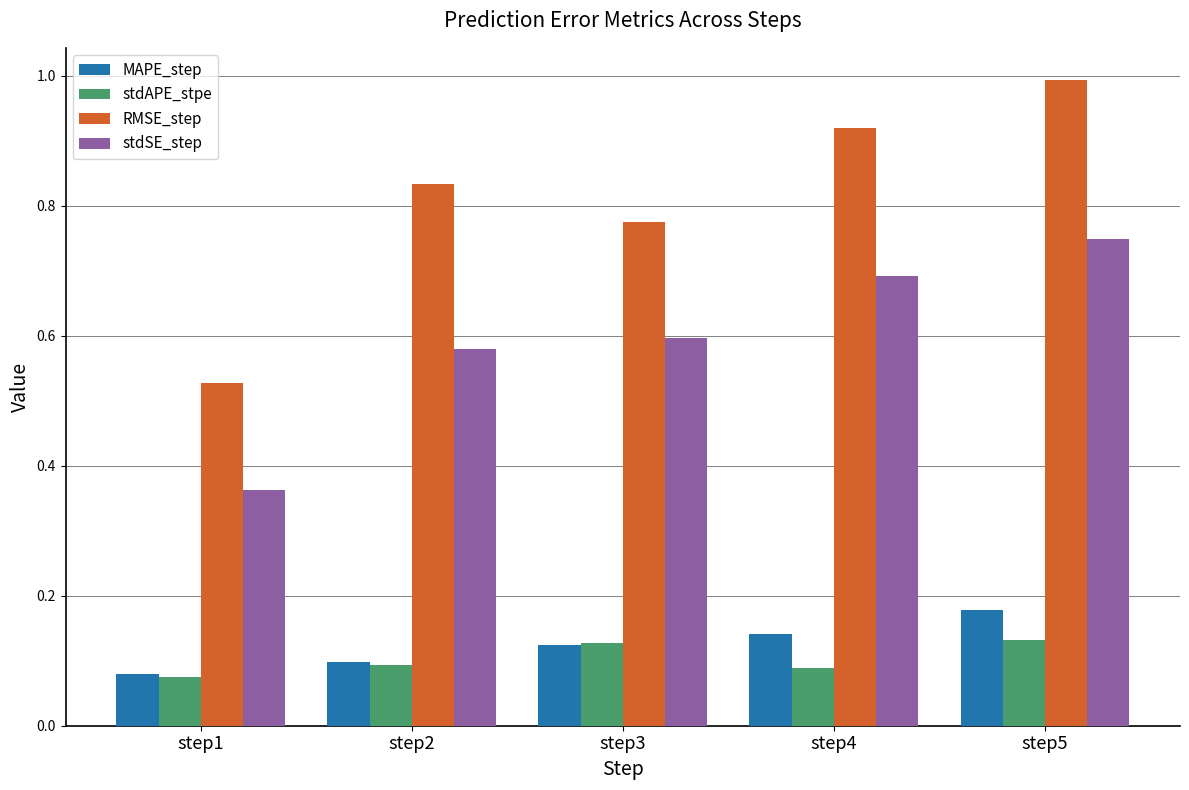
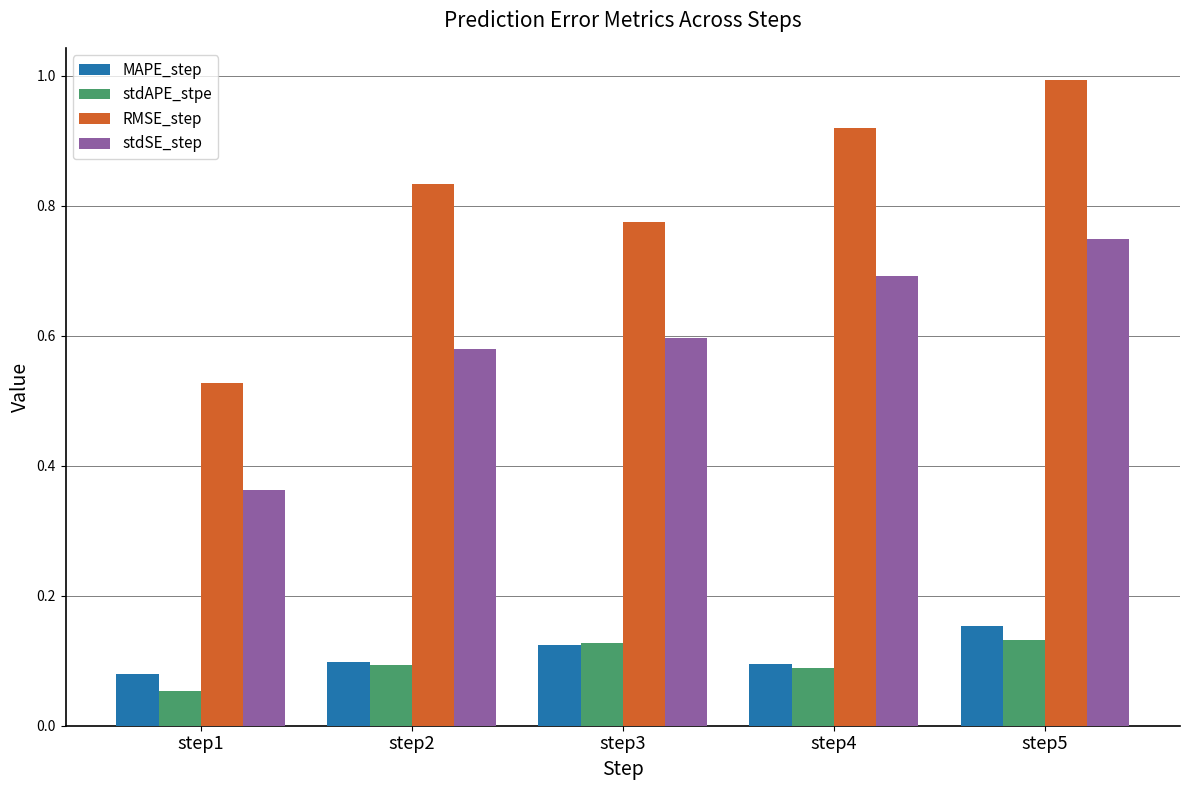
stdAPE_stpe, step1: 0.07 -> 0.05
MAPE_step, step4: 0.14 -> 0.09
MAPE_step, step5: 0.18 -> 0.15
